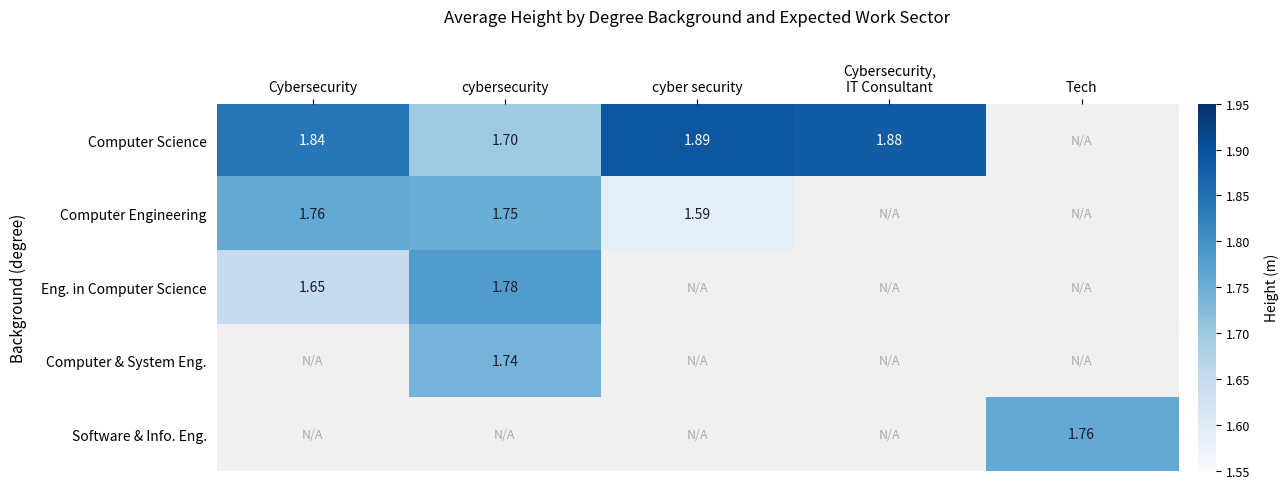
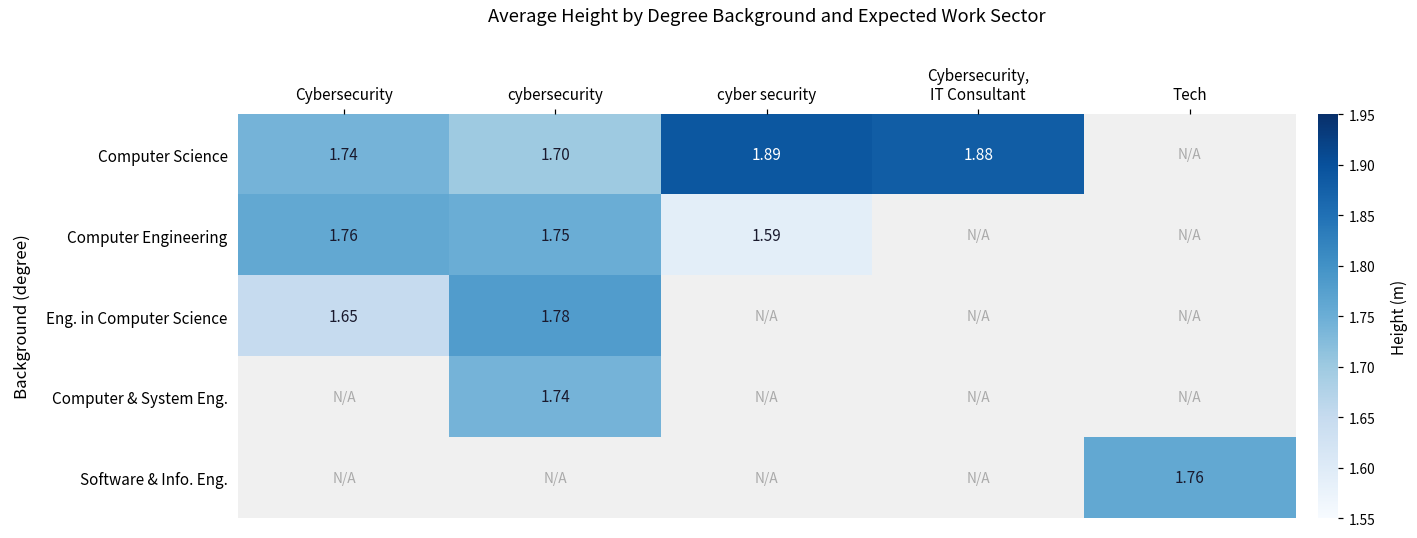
Computer Science, Cybersecurity: 1.84 -> 1.74
